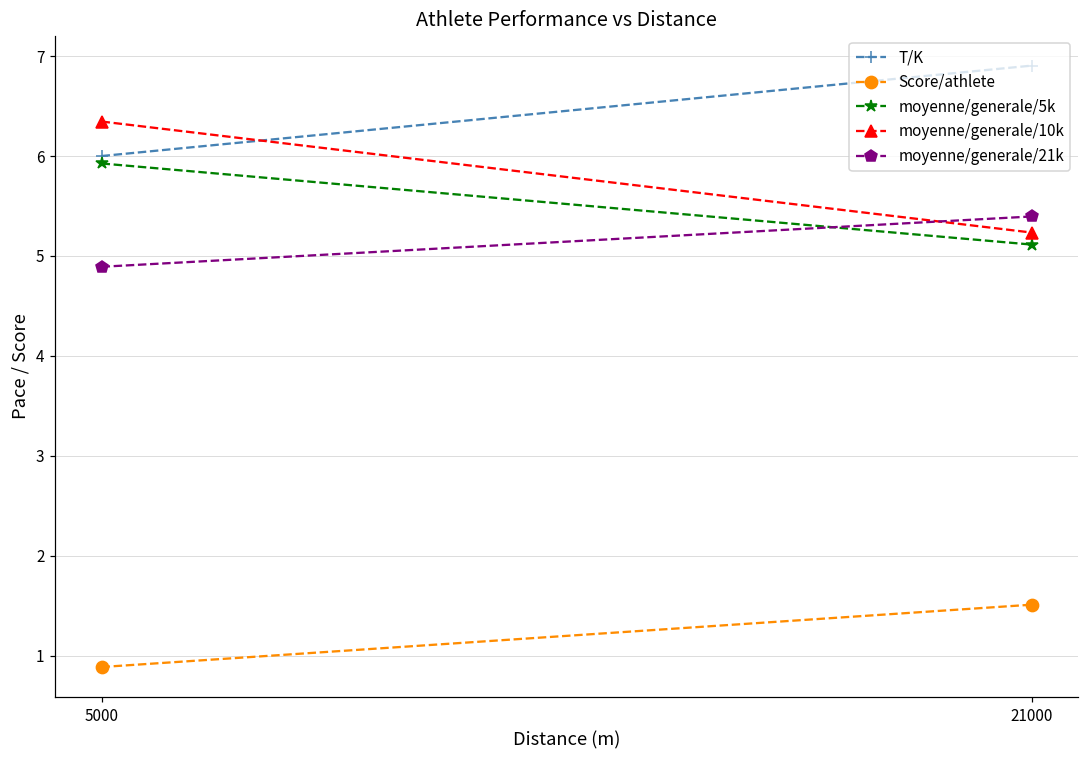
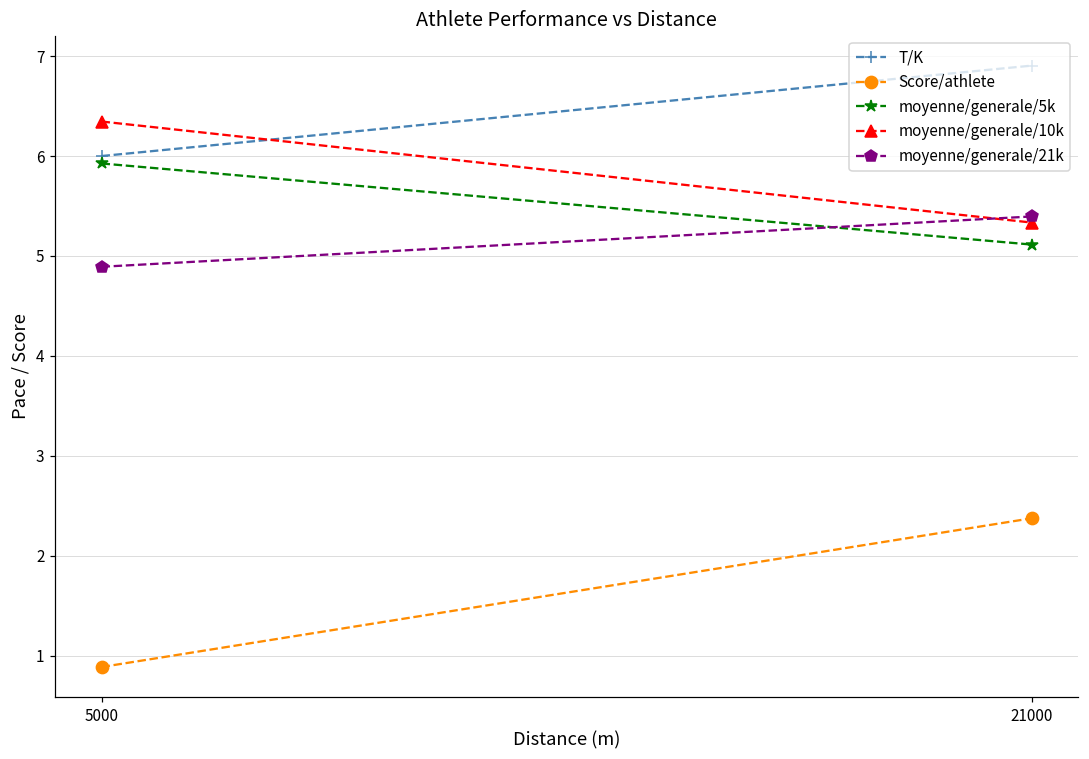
Score/athlete, 21000: 1.5 -> 2.4
moyenne/generale/10k, 21000: 5.2 -> 5.3
